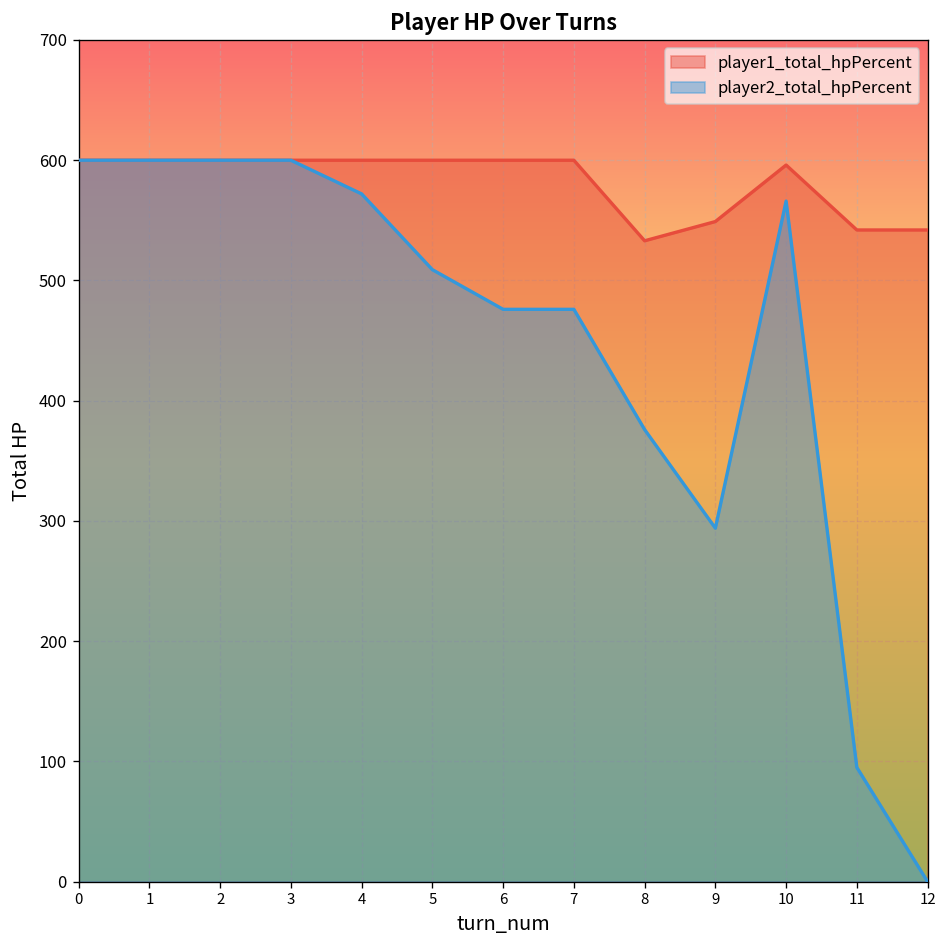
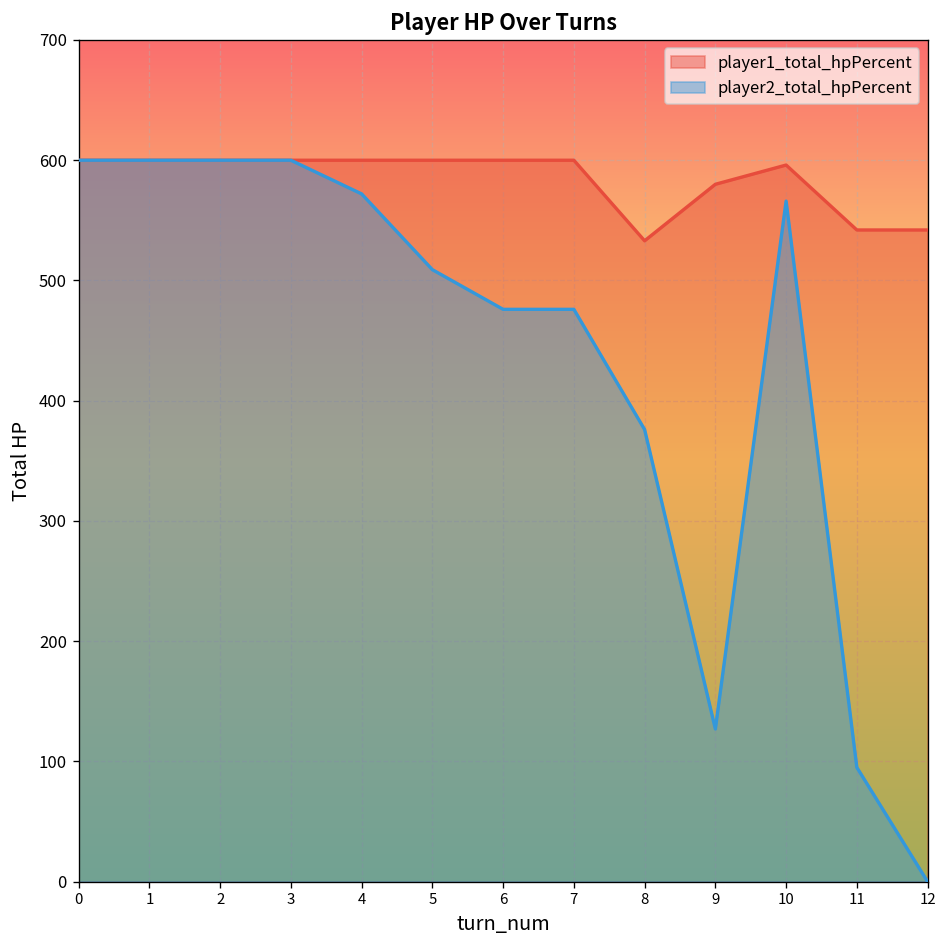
player1_total_hpPercent, 9: 549 -> 580
player2_total_hpPercent, 9: 294 -> 127
